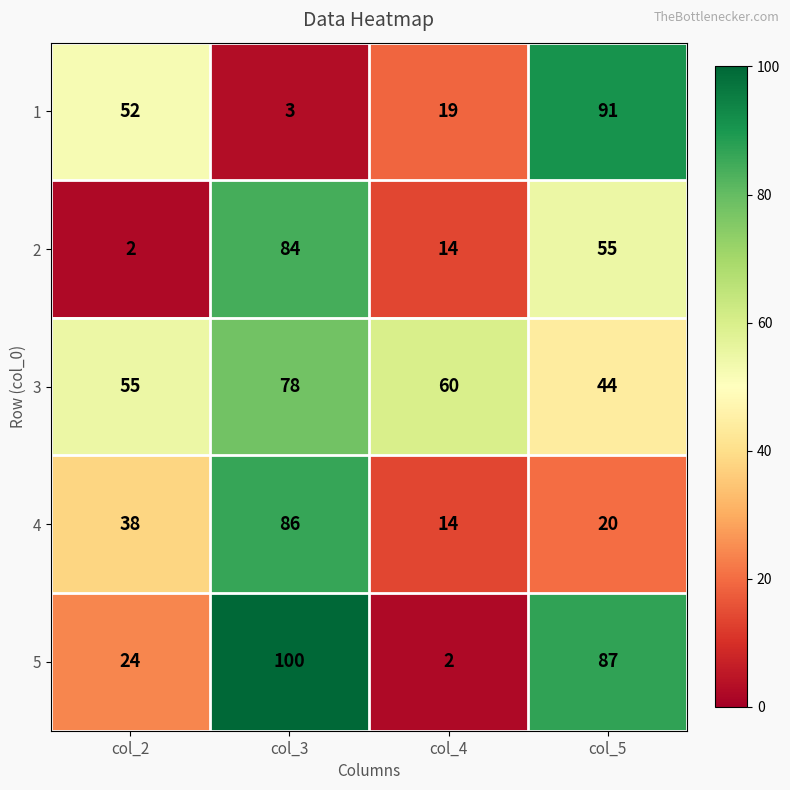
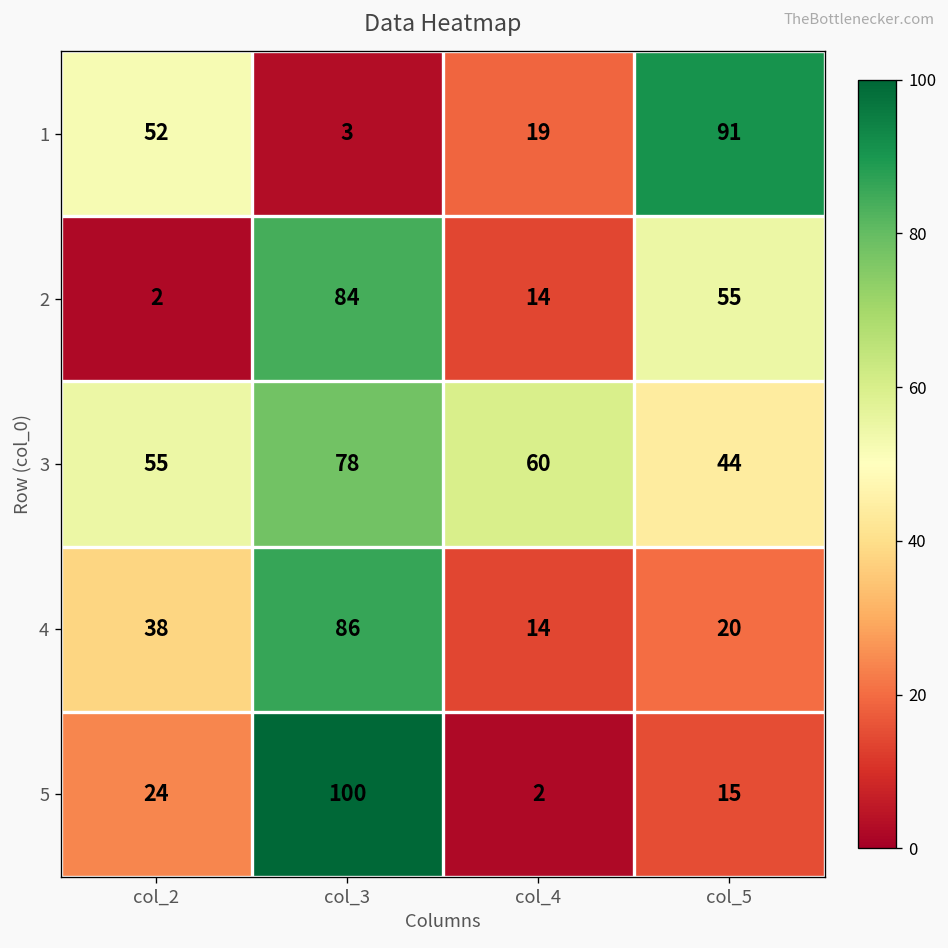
5, col_5: 87 -> 15
